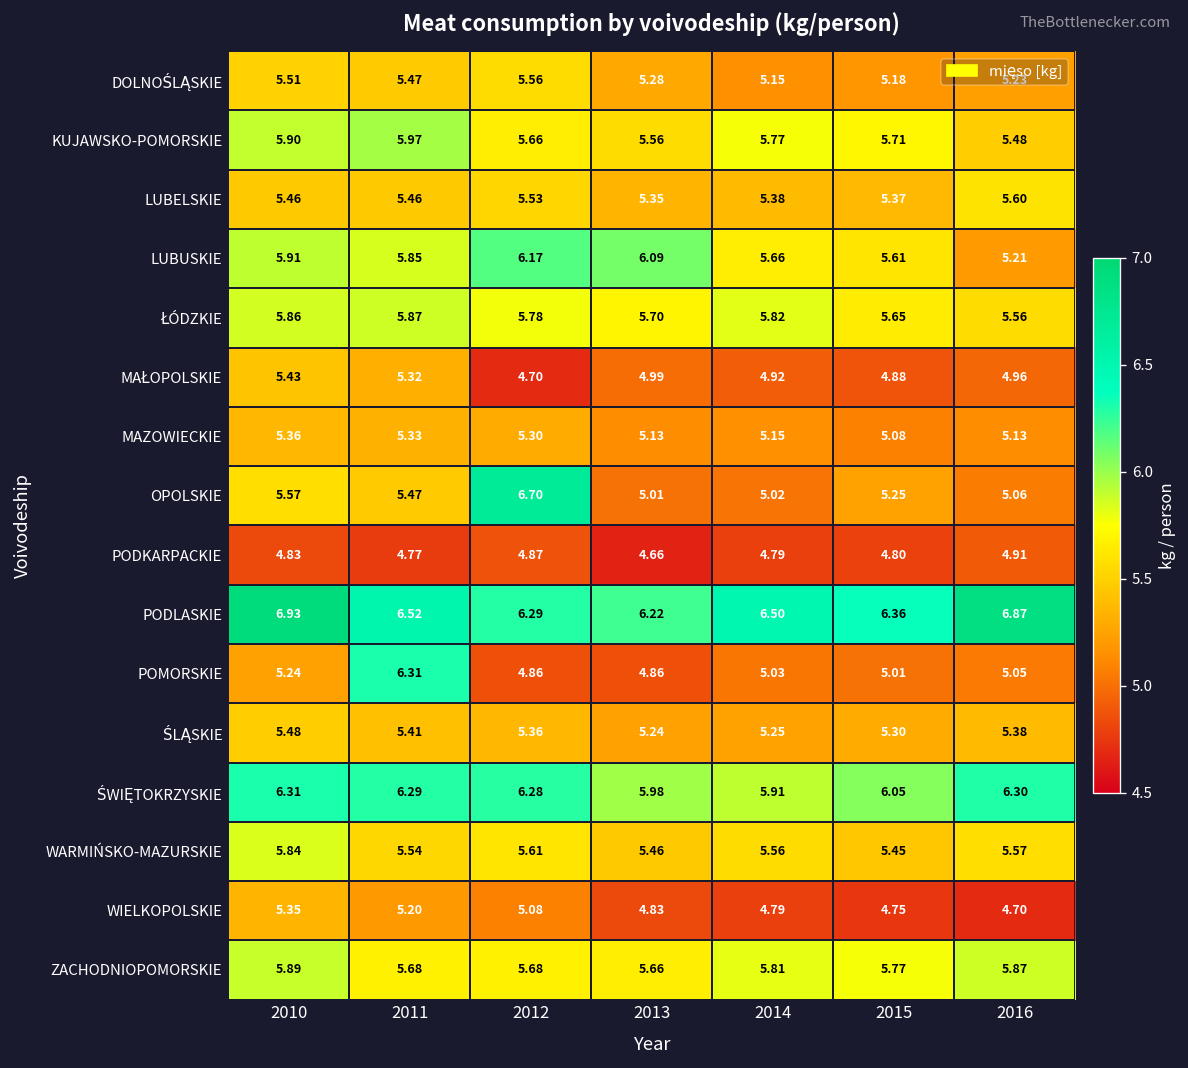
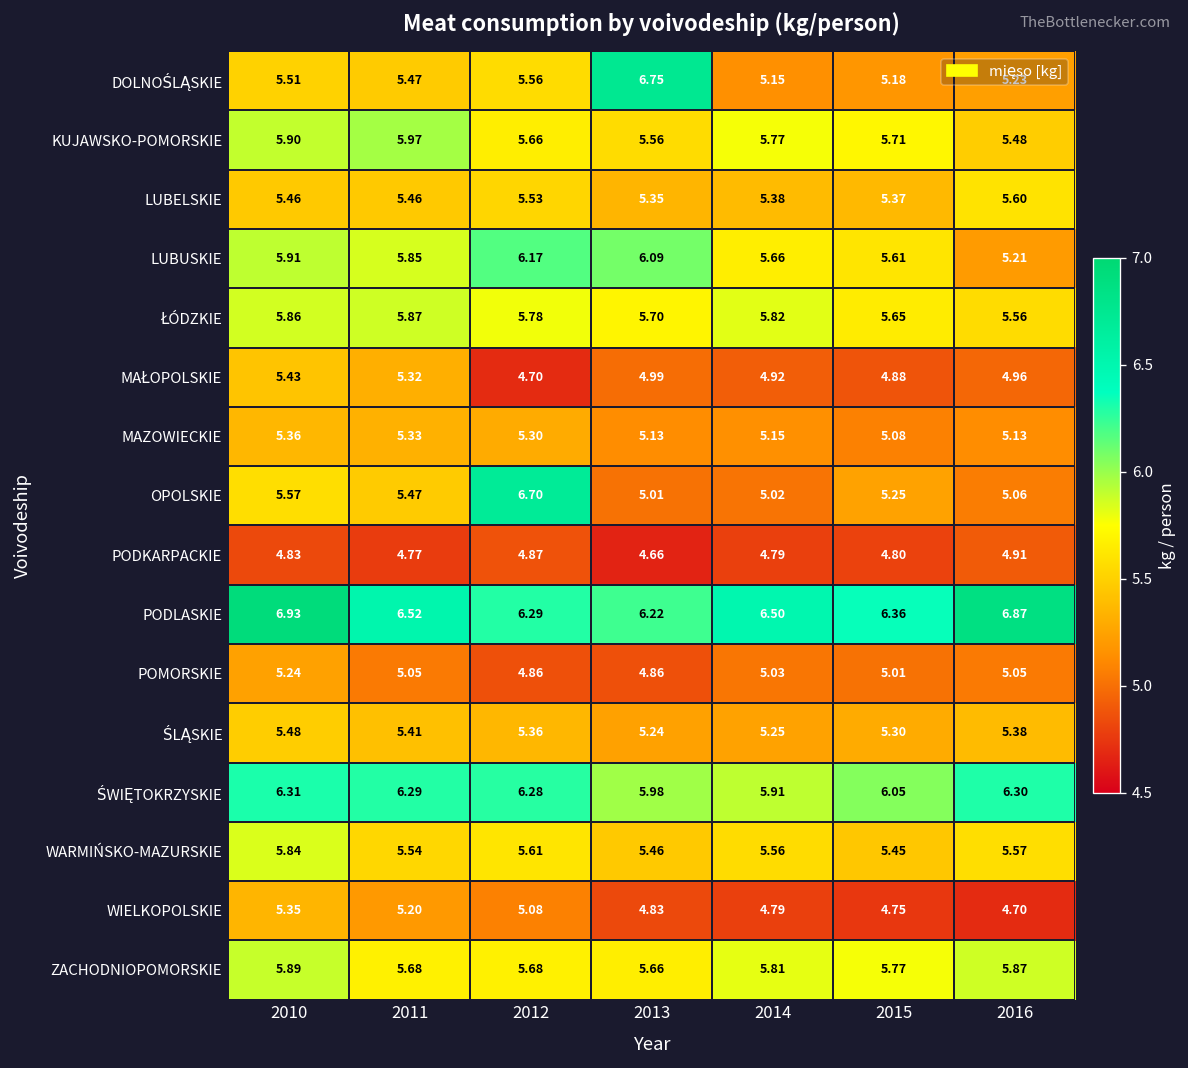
DOLNOŚLĄSKIE, 2013: 5.28 -> 6.75
POMORSKIE, 2011: 6.31 -> 5.05
